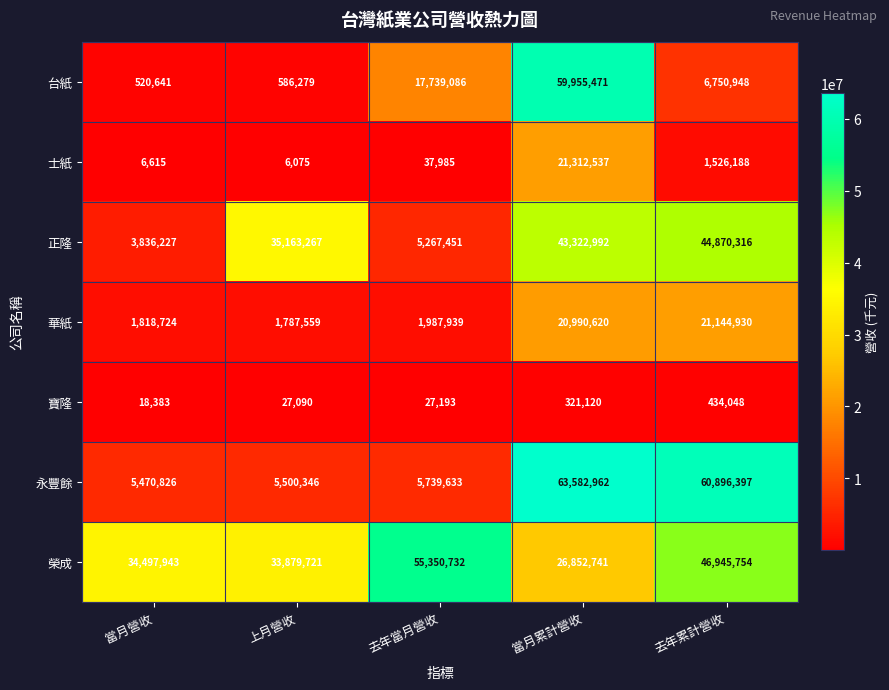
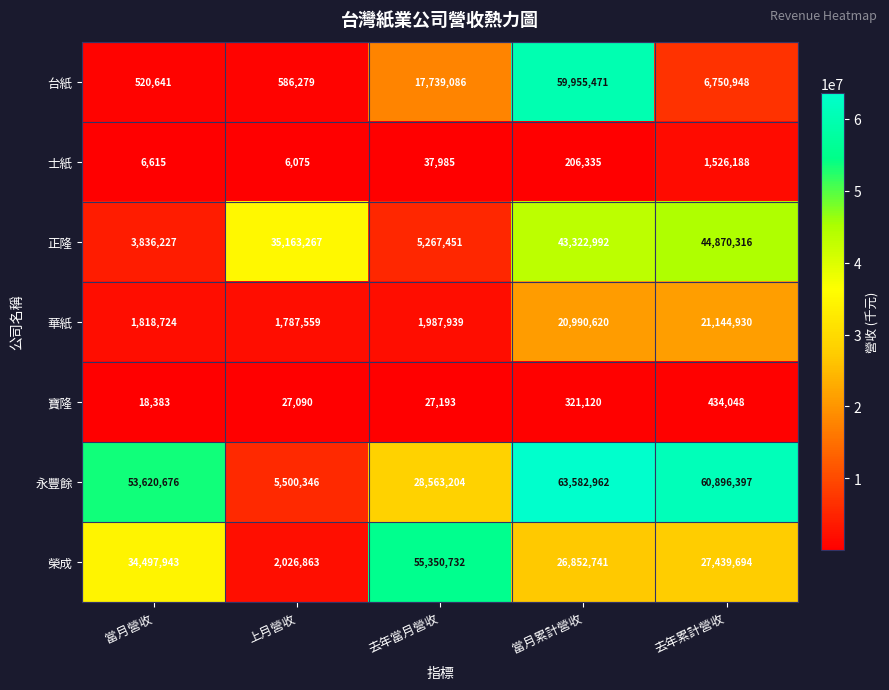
士紙, 當月累計營收: 21,312,537 -> 206,335
永豐餘, 當月營收: 5,470,826 -> 53,620,676
永豐餘, 去年當月營收: 5,739,633 -> 28,563,204
榮成, 上月營收: 33,879,721 -> 2,026,863
榮成, 去年累計營收: 46,945,754 -> 27,439,694
